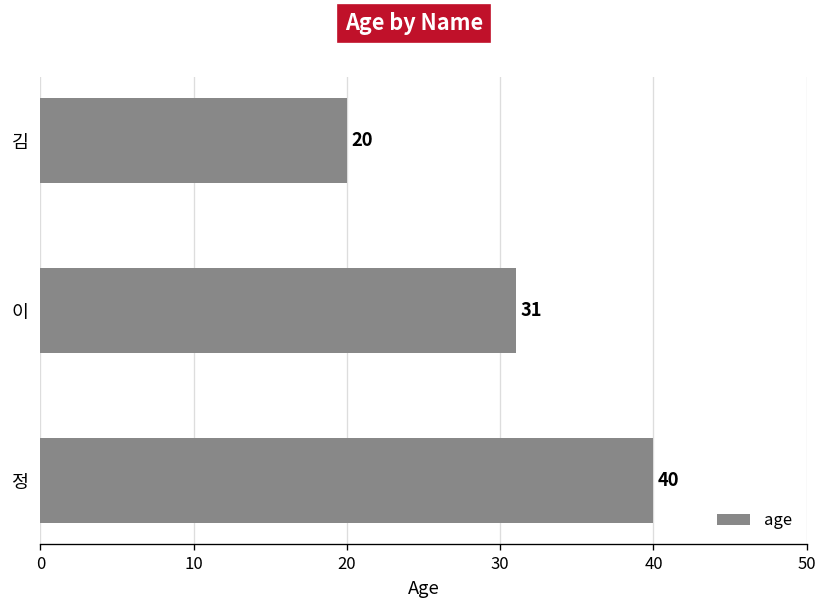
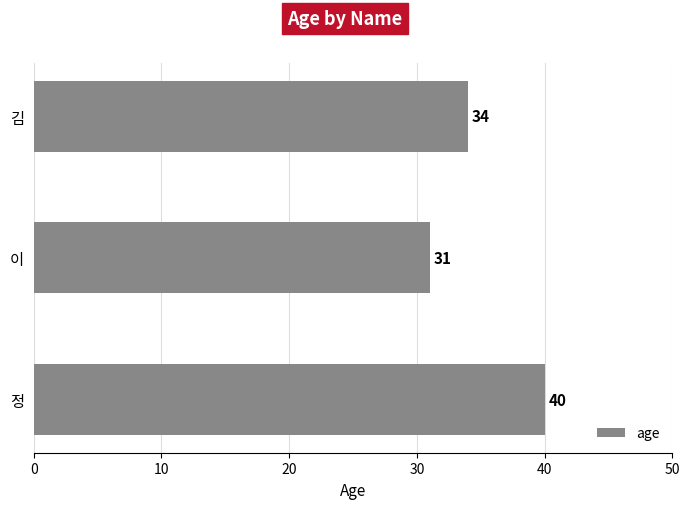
김: 20 -> 34
